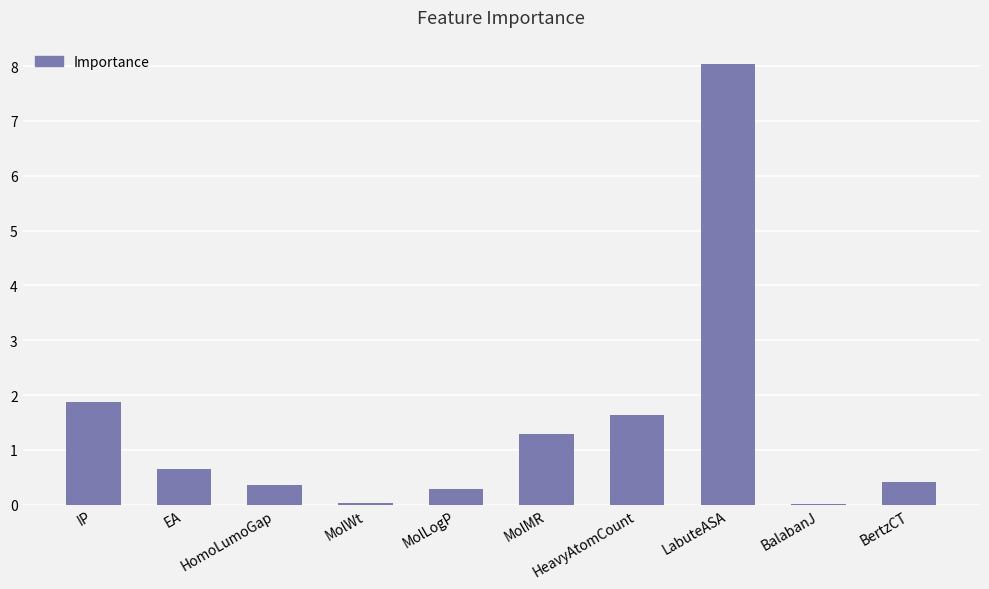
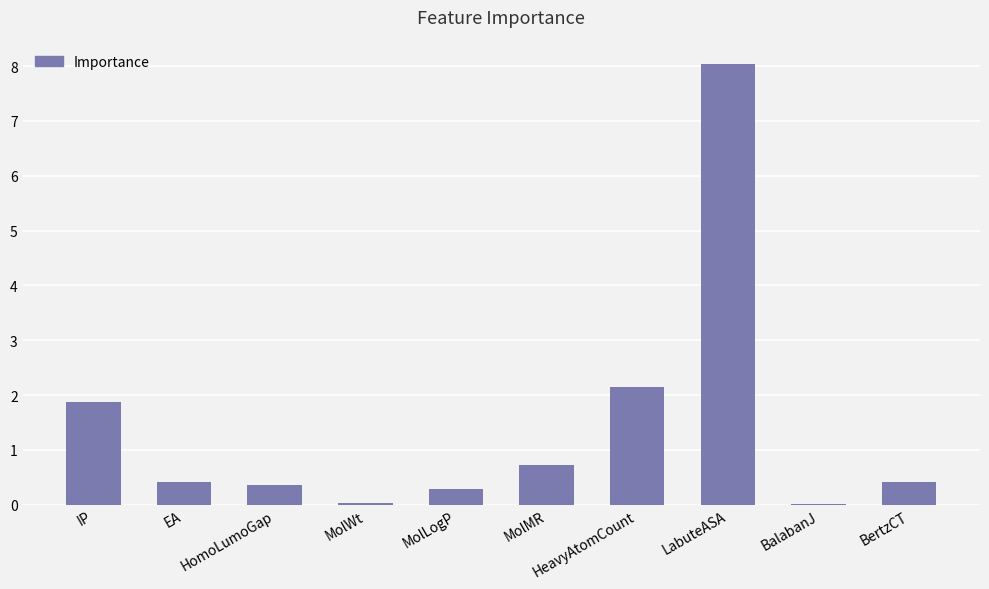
EA: 0.6 -> 0.4
MolMR: 1.3 -> 0.7
HeavyAtomCount: 1.6 -> 2.1
